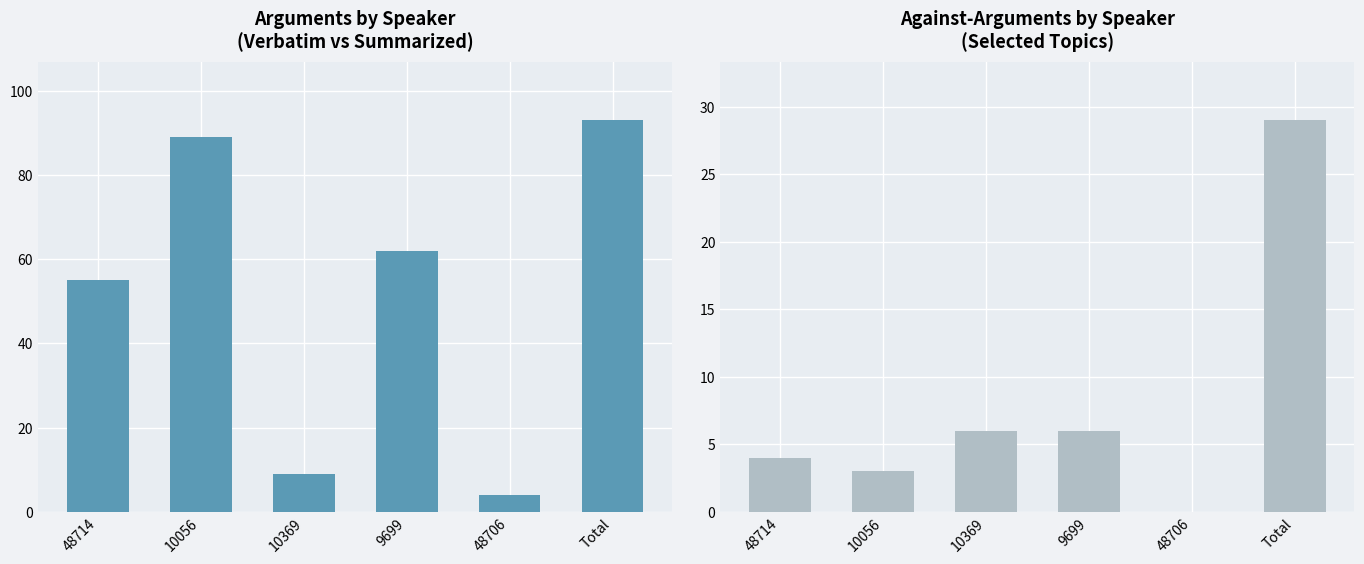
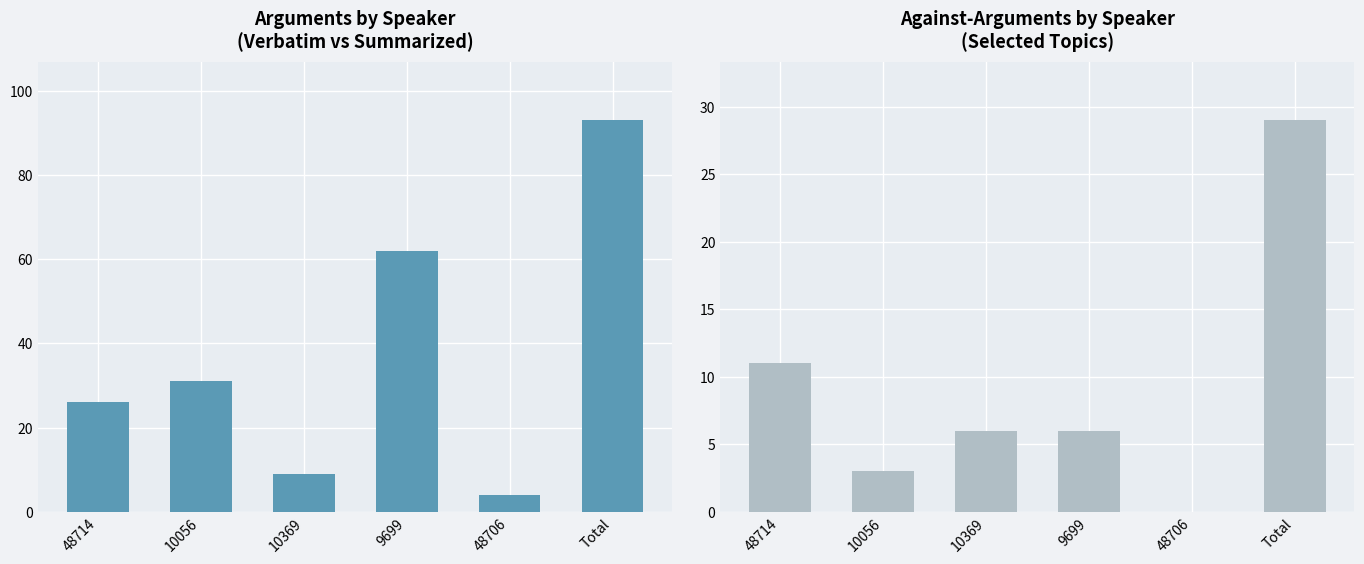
Arguments by Speaker (Verbatim vs Summarized), 48714: 55 -> 26
Arguments by Speaker (Verbatim vs Summarized), 10056: 89 -> 31
Against-Arguments by Speaker (Selected Topics), 48714: 4 -> 11
